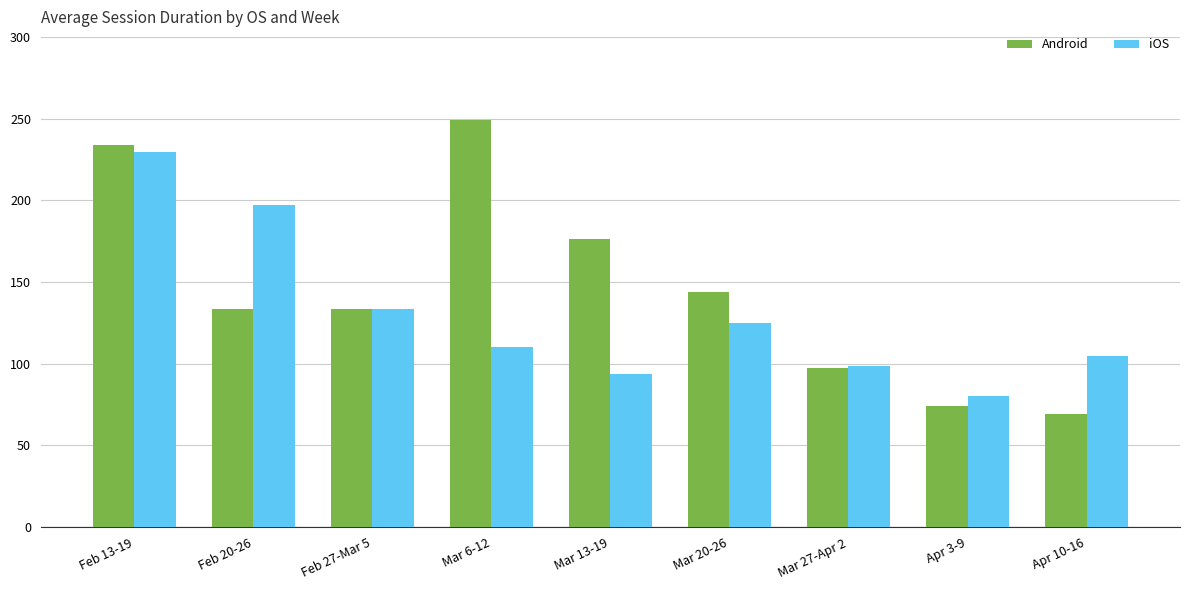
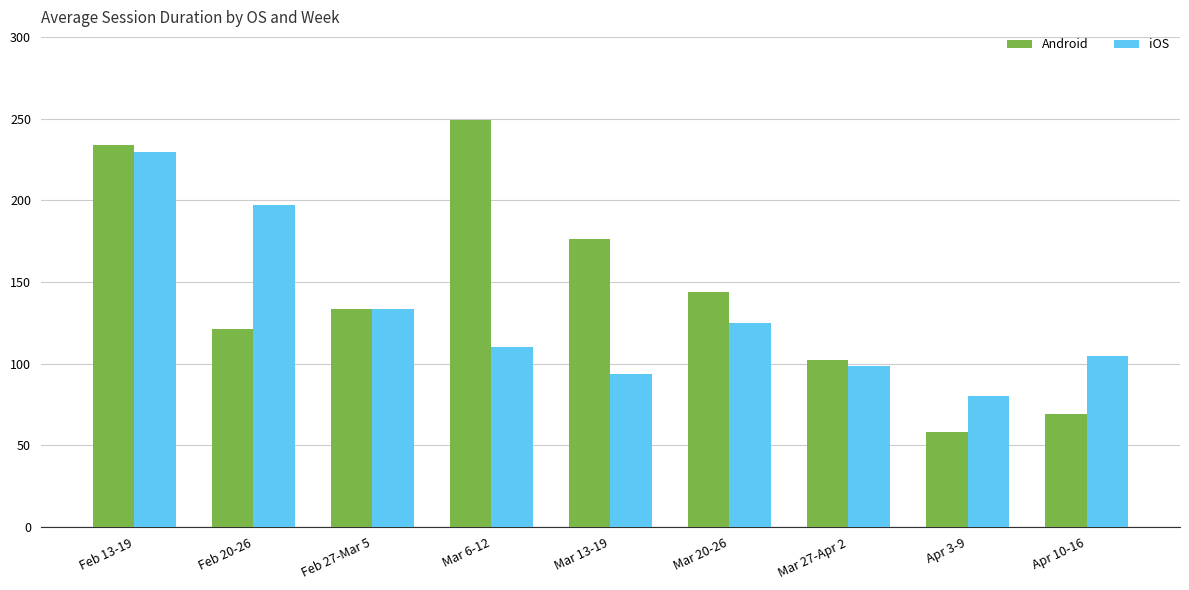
Android, Feb 20-26: 134 -> 121
Android, Mar 27-Apr 2: 97 -> 102
Android, Apr 3-9: 74 -> 58
